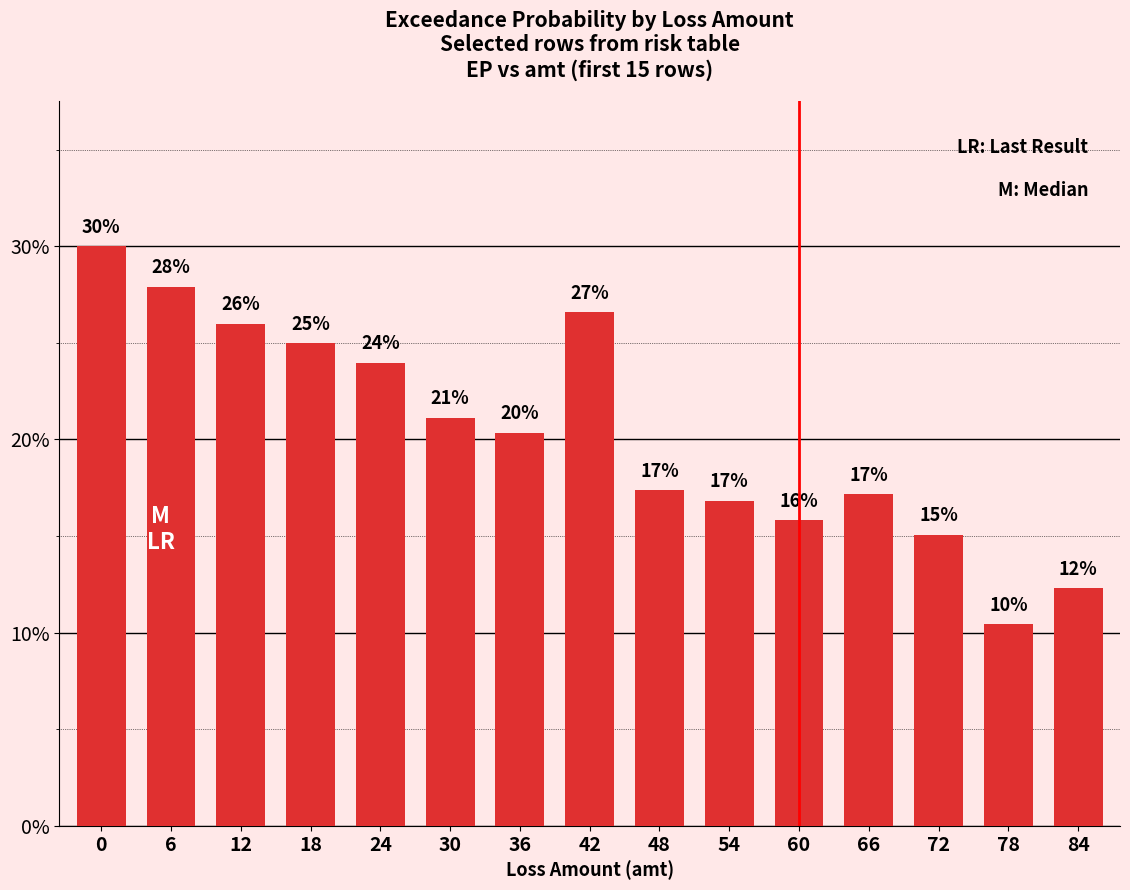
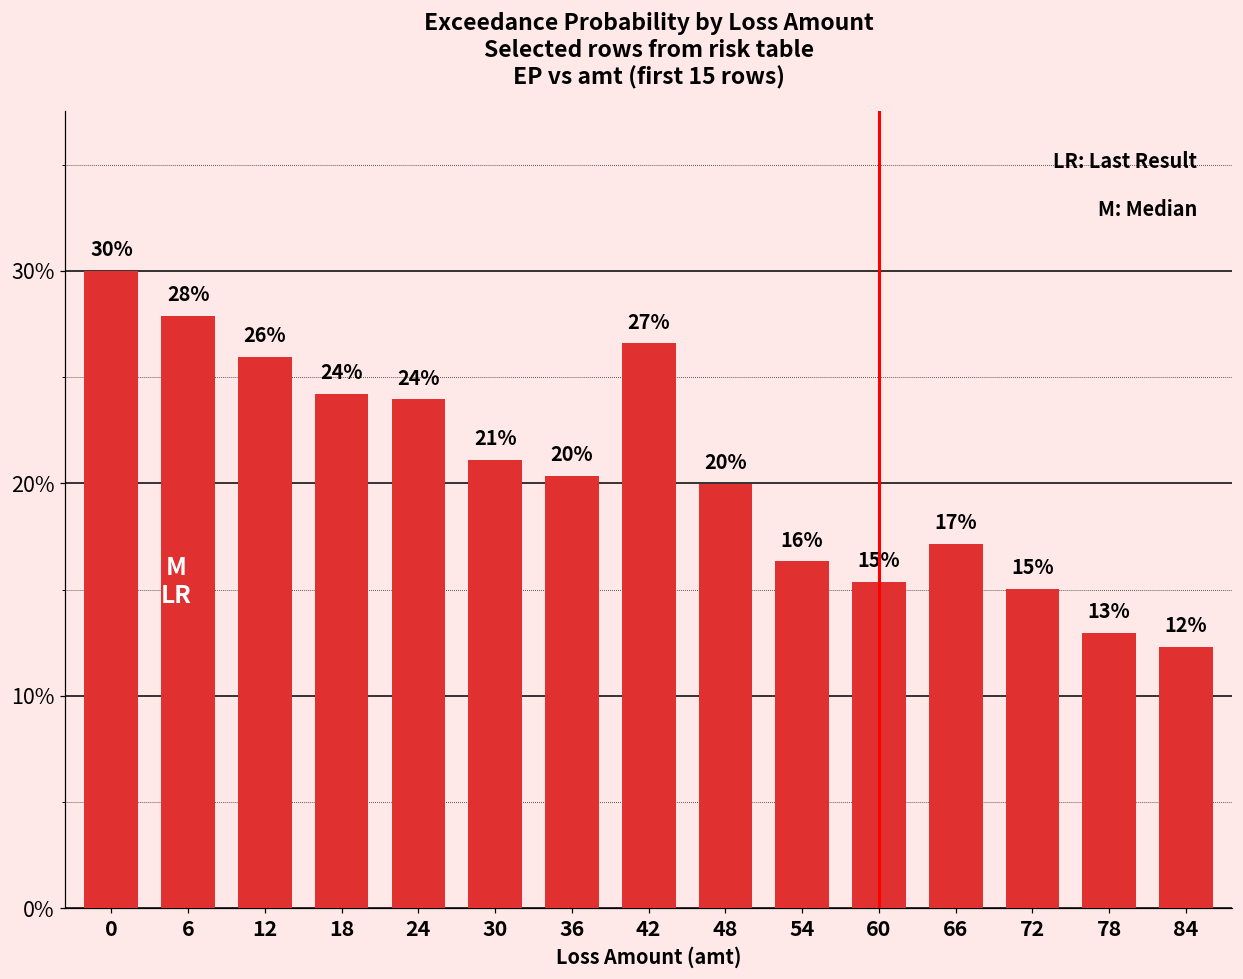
18: 25% -> 24%
48: 17% -> 20%
54: 17% -> 16%
60: 16% -> 15%
78: 10% -> 13%
